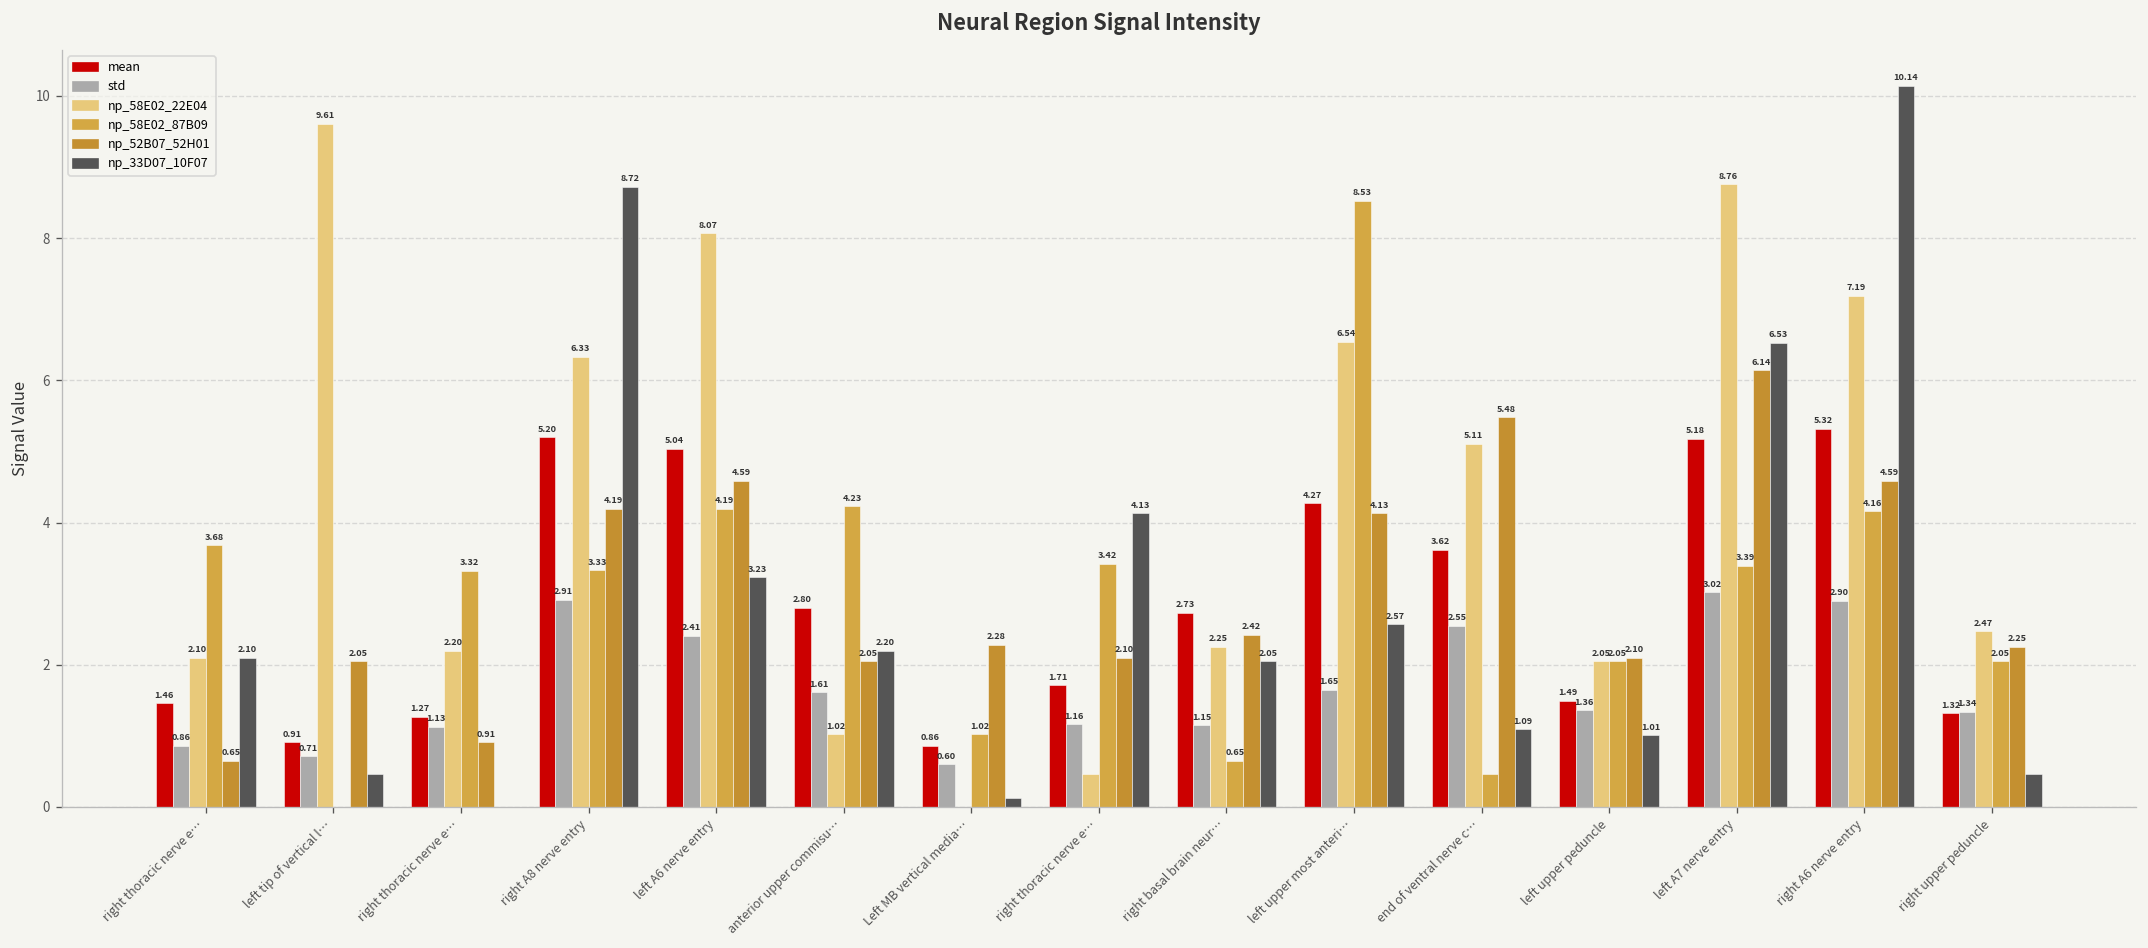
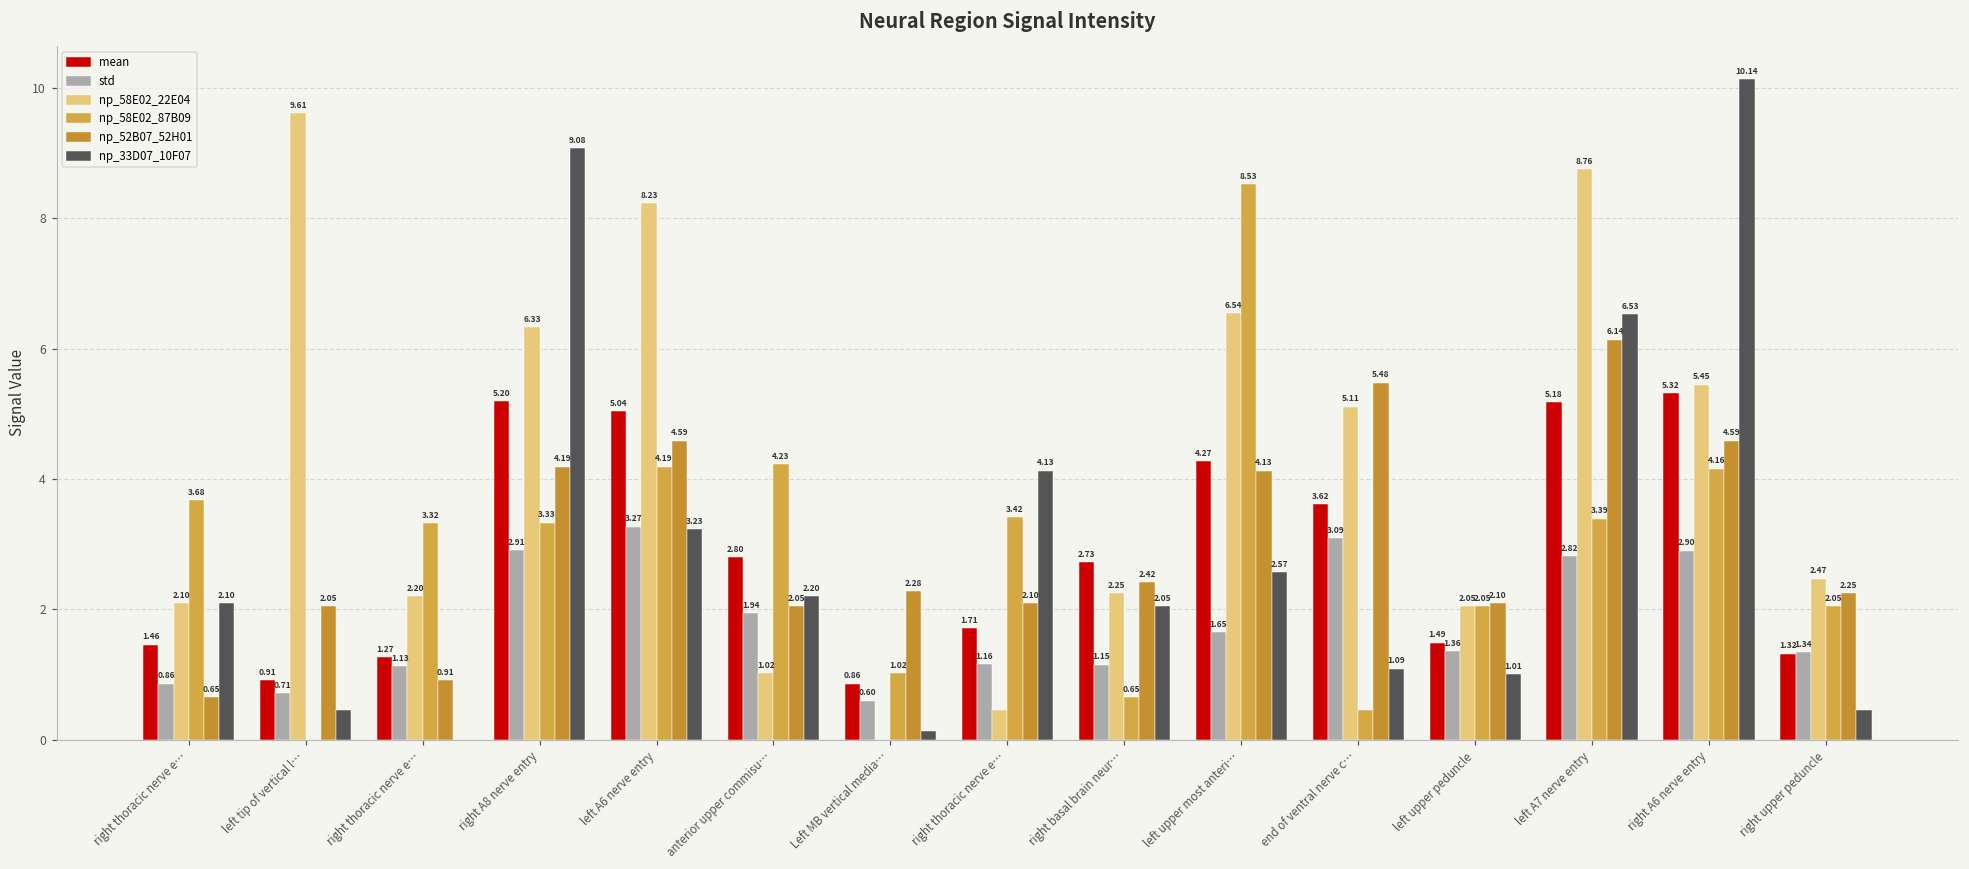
np_33D07_10F07, right A8 nerve entry: 8.72 -> 9.08
std, left A6 nerve entry: 2.41 -> 3.27
np_58E02_22E04, left A6 nerve entry: 8.07 -> 8.23
std, anterior upper commisu…: 1.61 -> 1.94
std, end of ventral nerve c…: 2.55 -> 3.09
std, left A7 nerve entry: 3.02 -> 2.82
np_58E02_22E04, right A6 nerve entry: 7.19 -> 5.45
